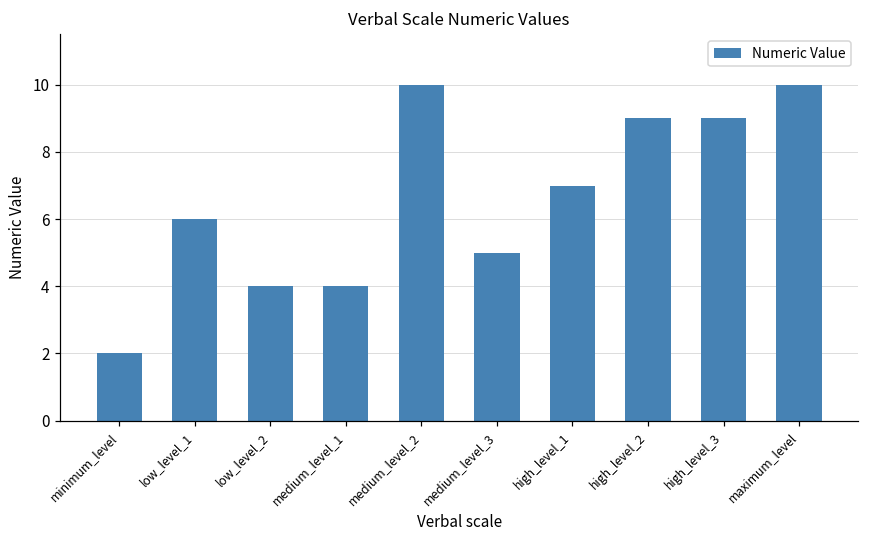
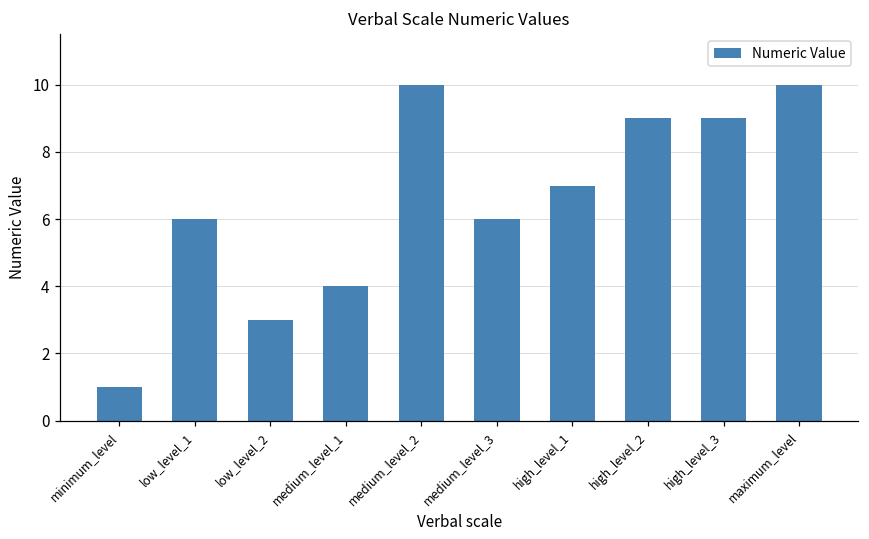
minimum_level: 2 -> 1
low_level_2: 4 -> 3
medium_level_3: 5 -> 6
